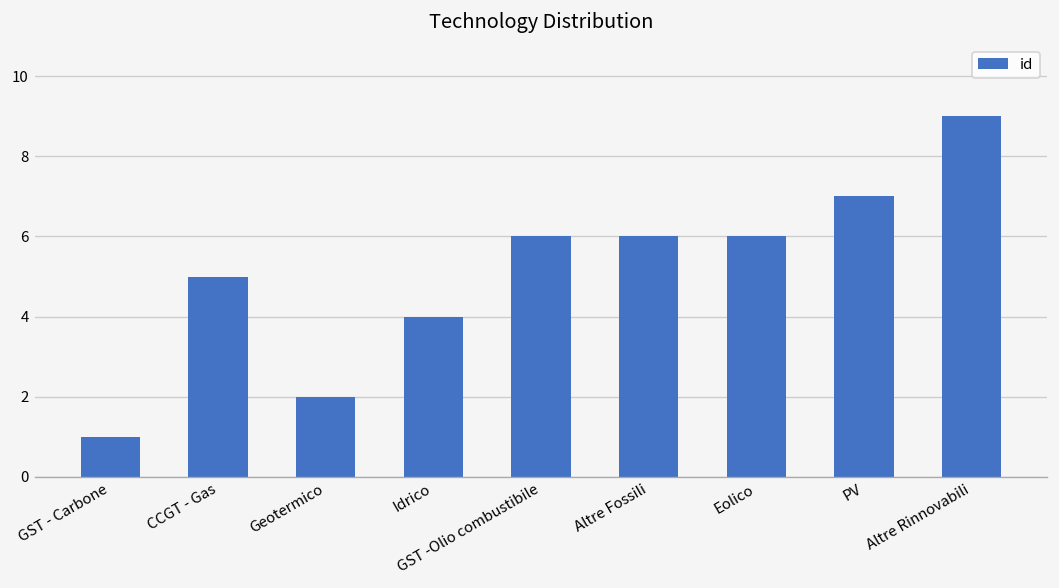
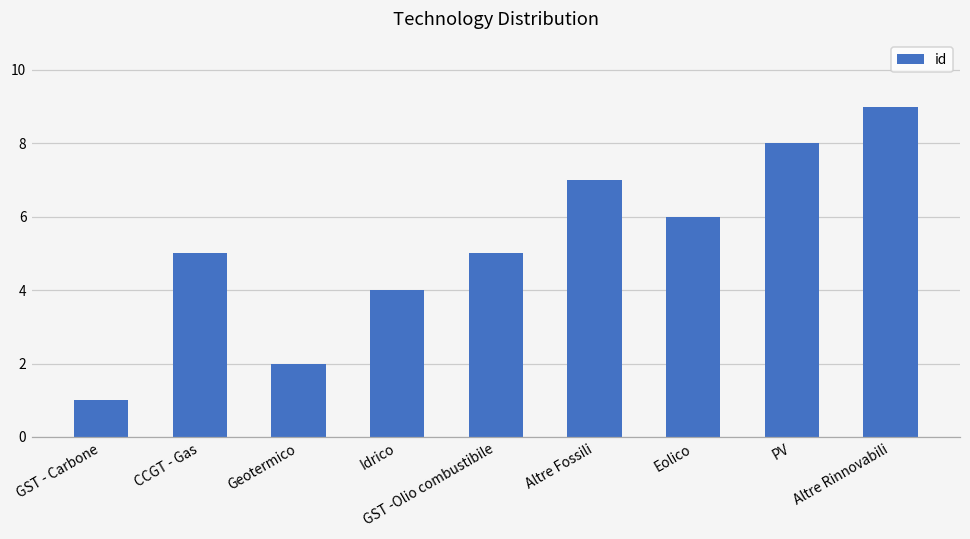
GST -Olio combustibile: 6 -> 5
Altre Fossili: 6 -> 7
PV: 7 -> 8
